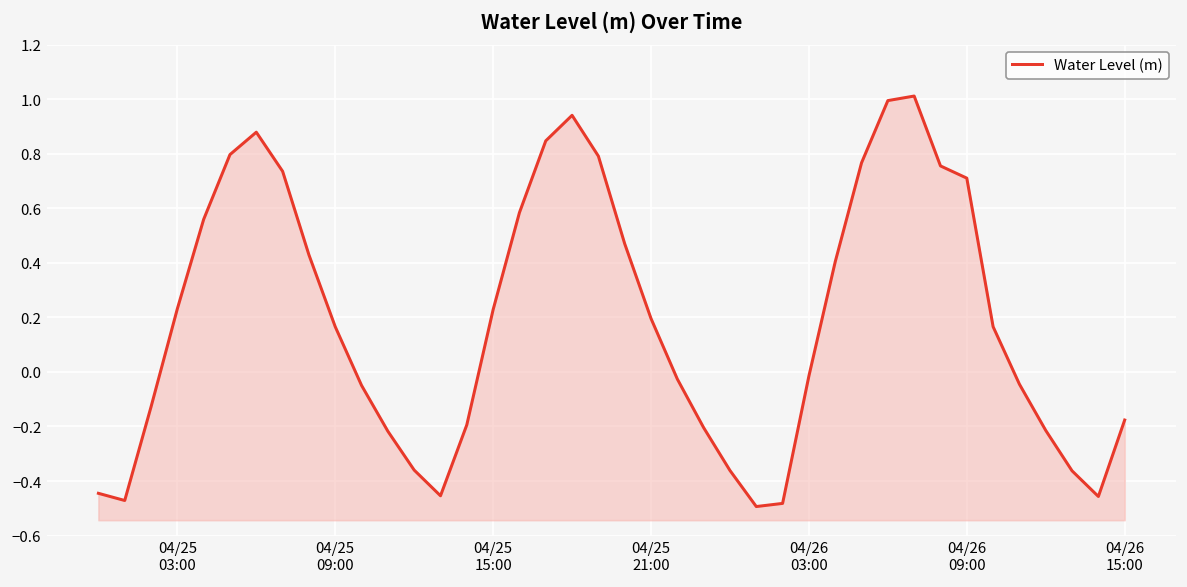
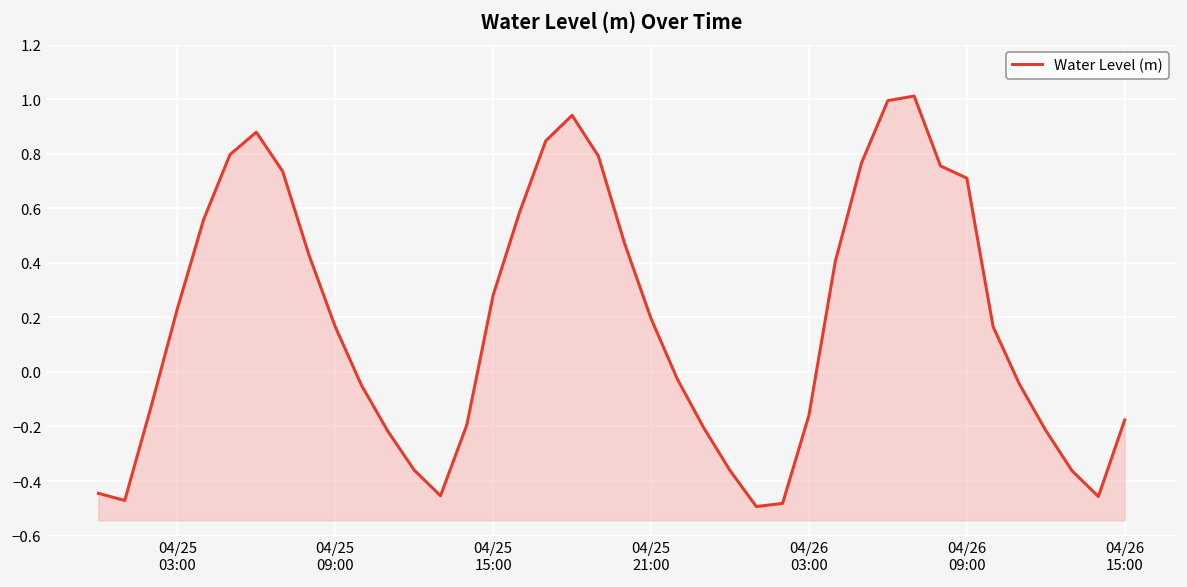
04/25 15:00: 0.23 -> 0.28
04/26 03:00: -0.02 -> -0.16
